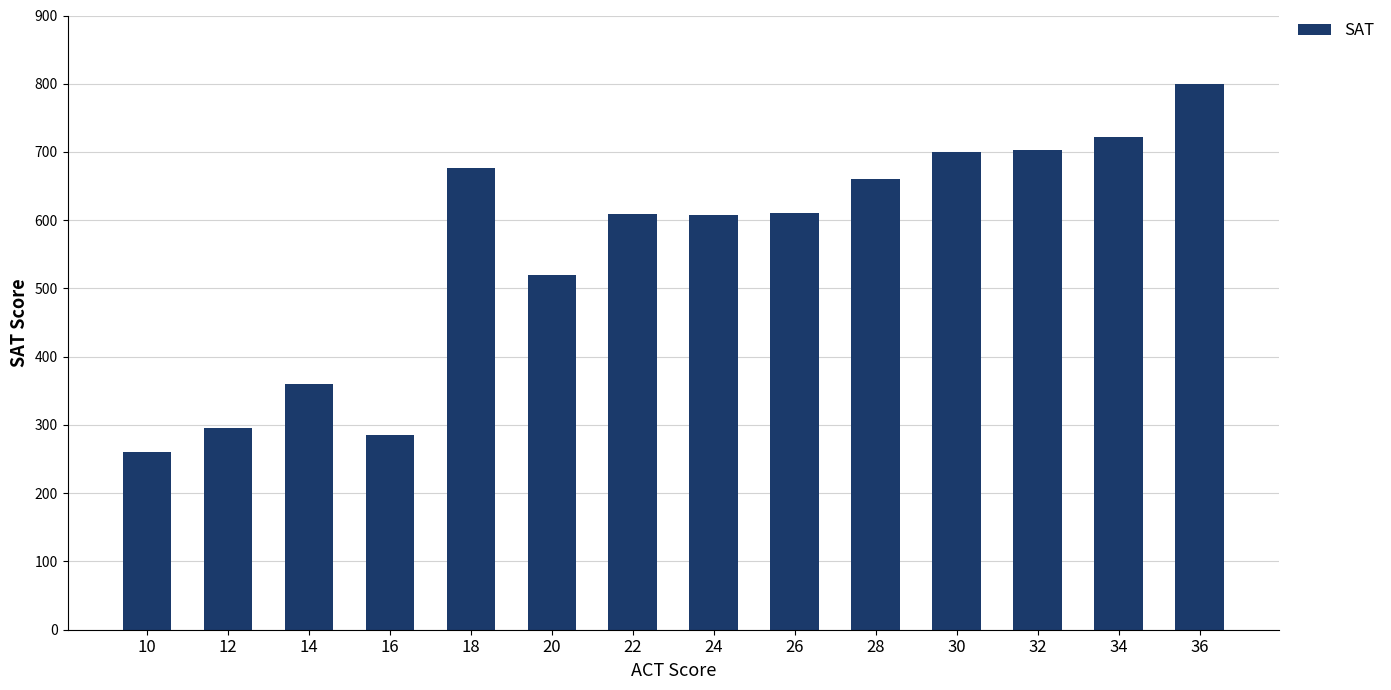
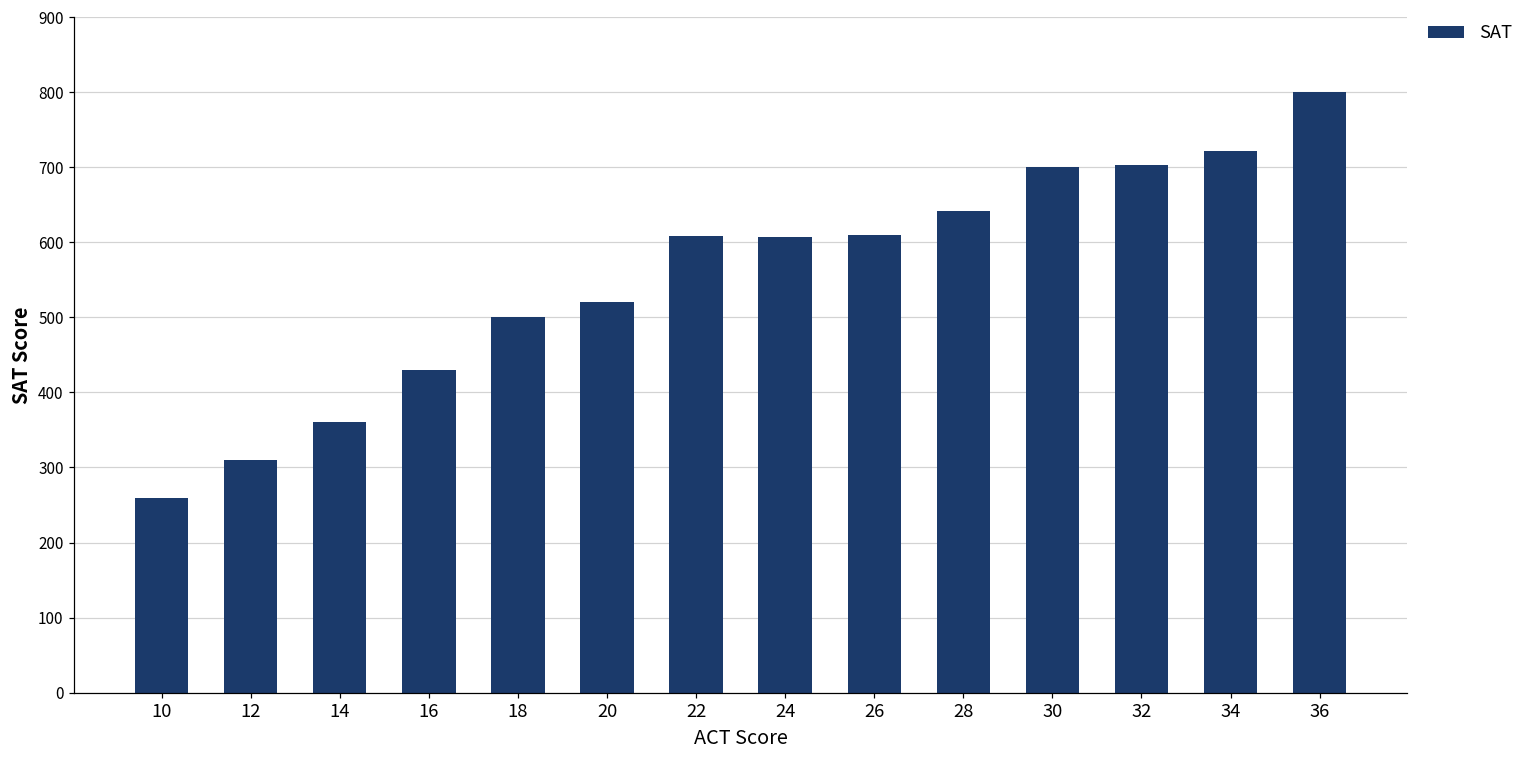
12: 300 -> 310
16: 290 -> 430
18: 680 -> 500
28: 660 -> 640
